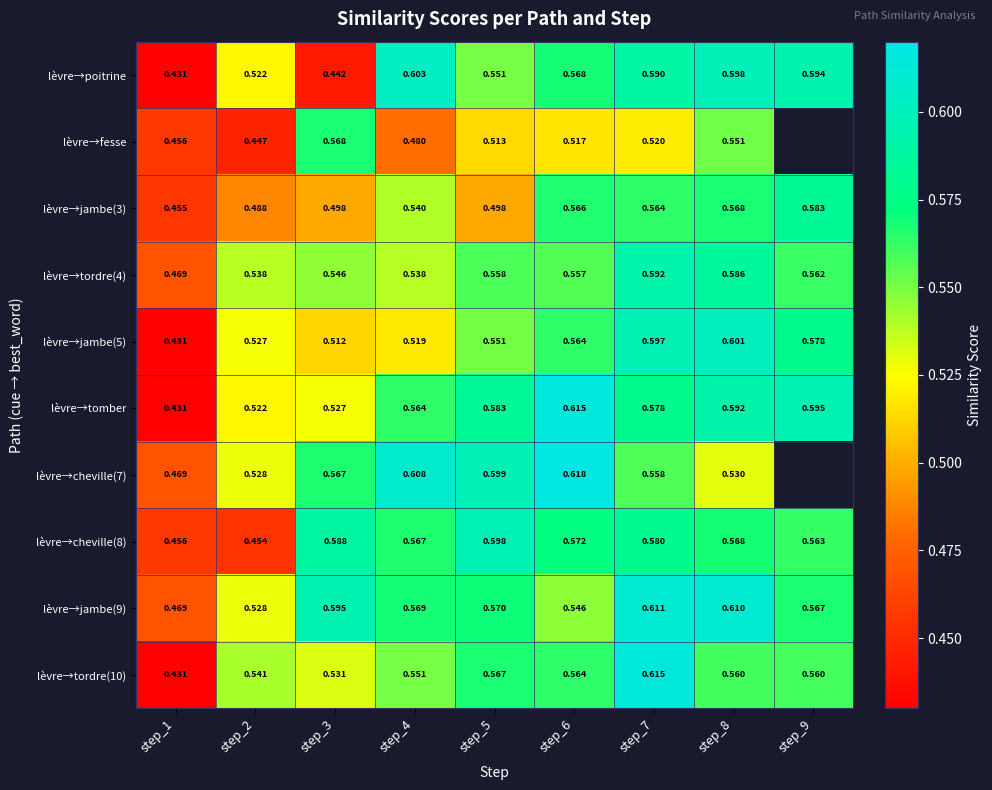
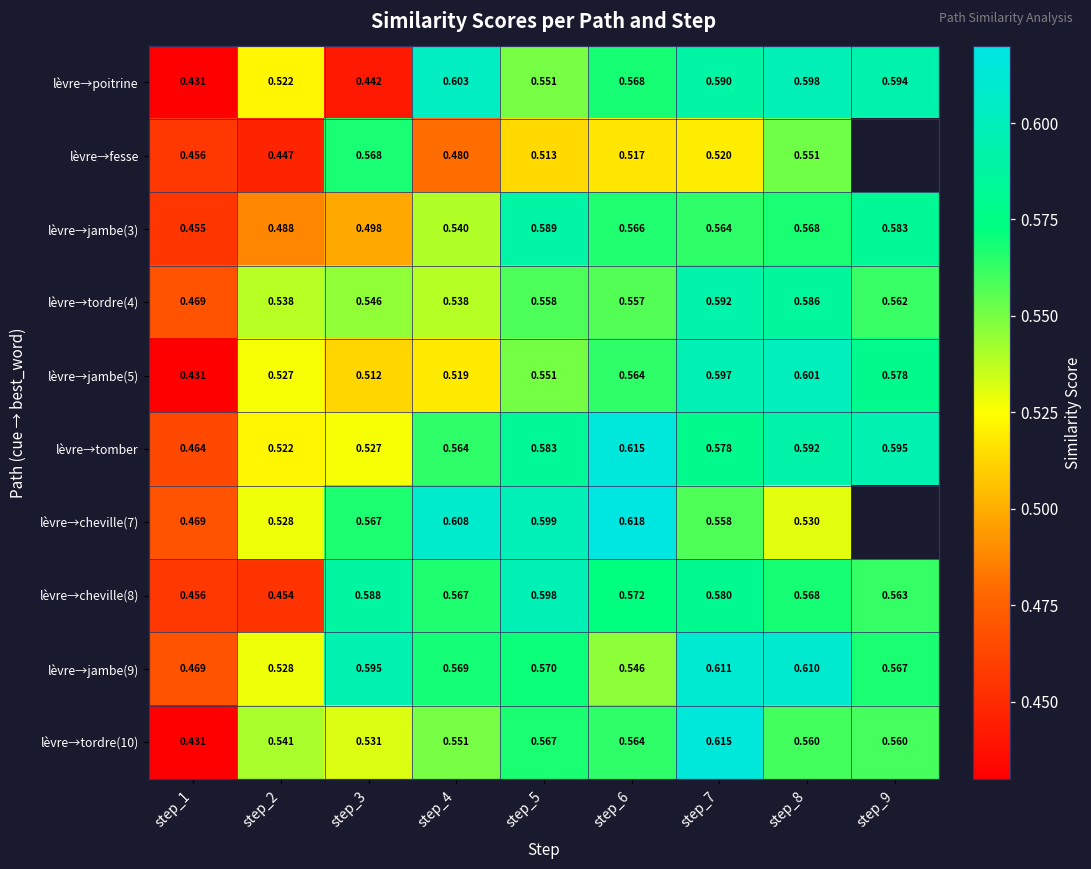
lèvre→jambe(3), step_5: 0.498 -> 0.589
lèvre→tomber, step_1: 0.431 -> 0.464
